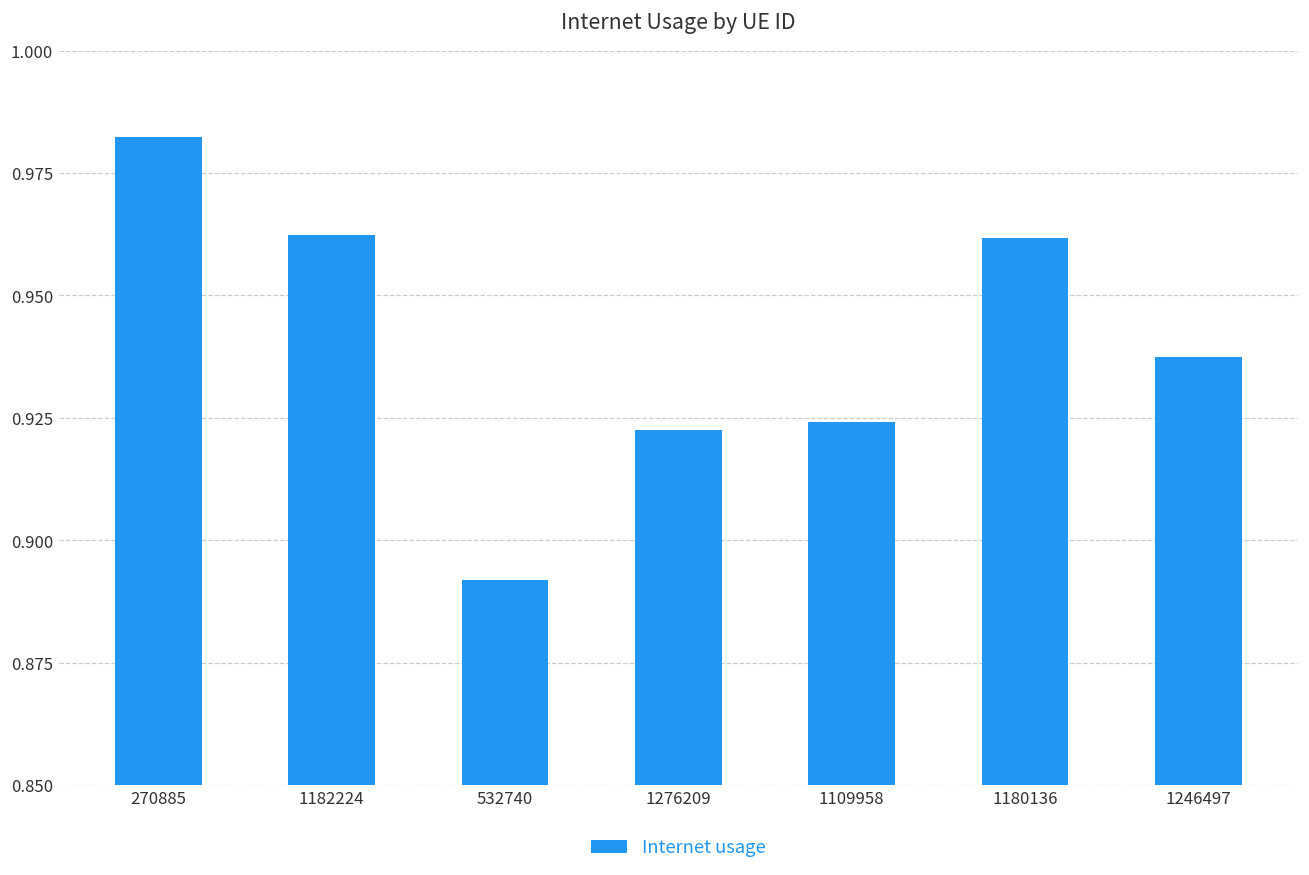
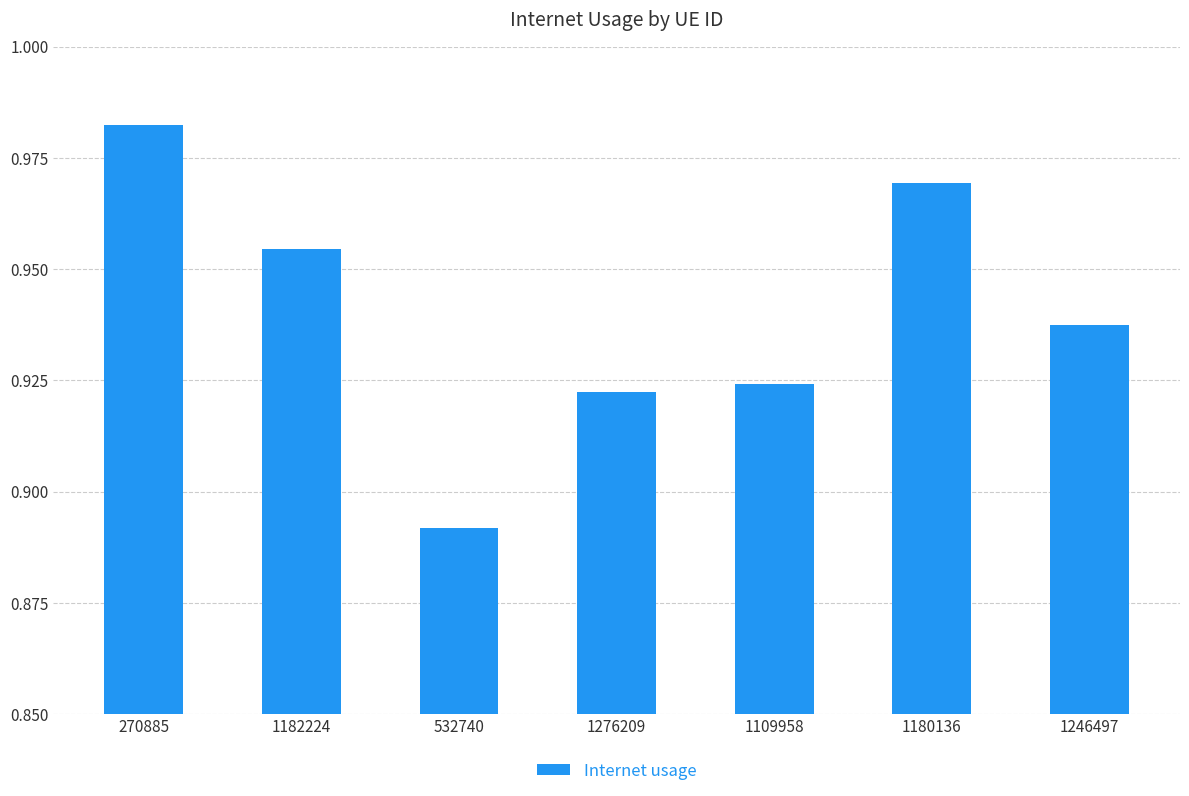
1182224: 0.962 -> 0.954
1180136: 0.962 -> 0.969
